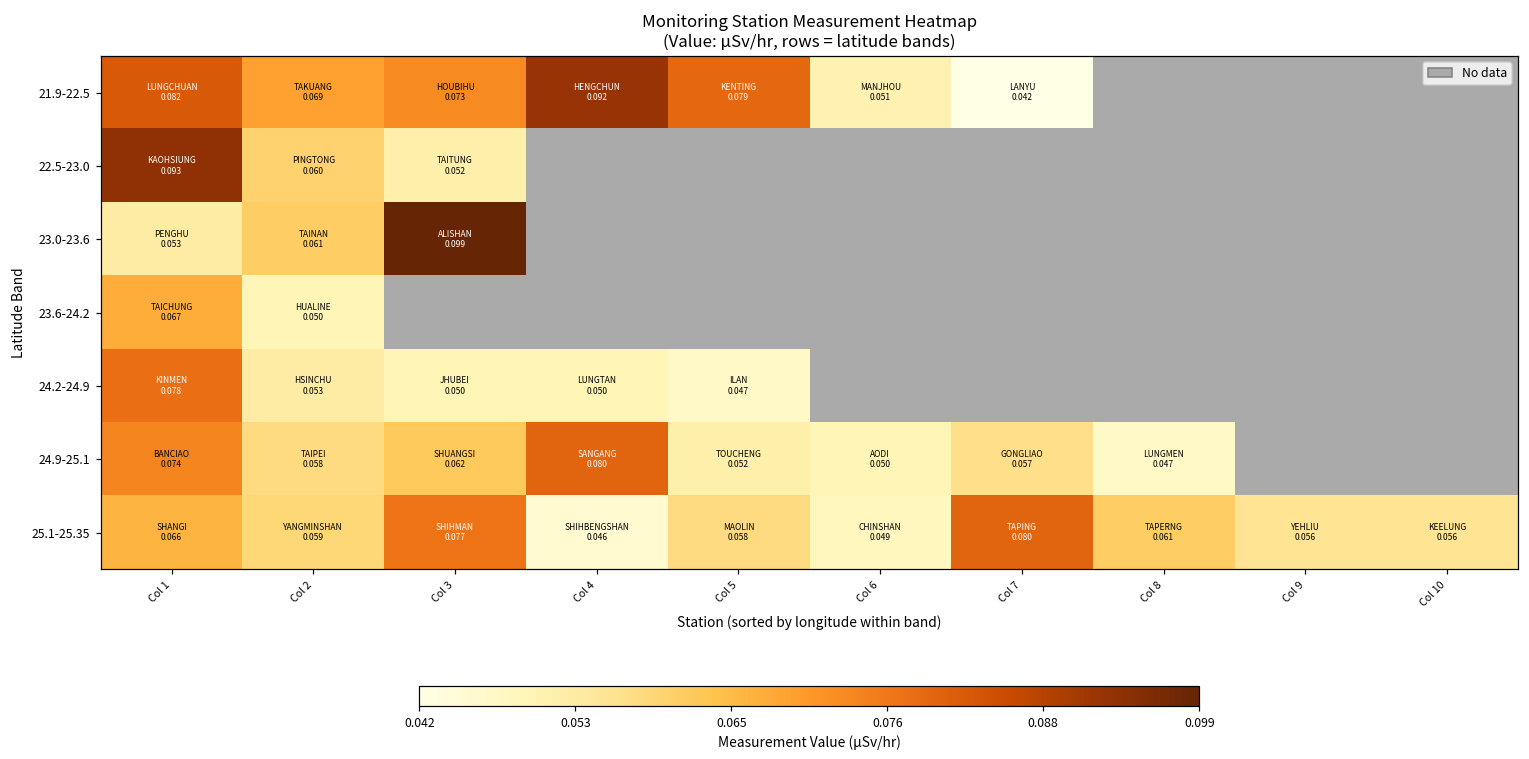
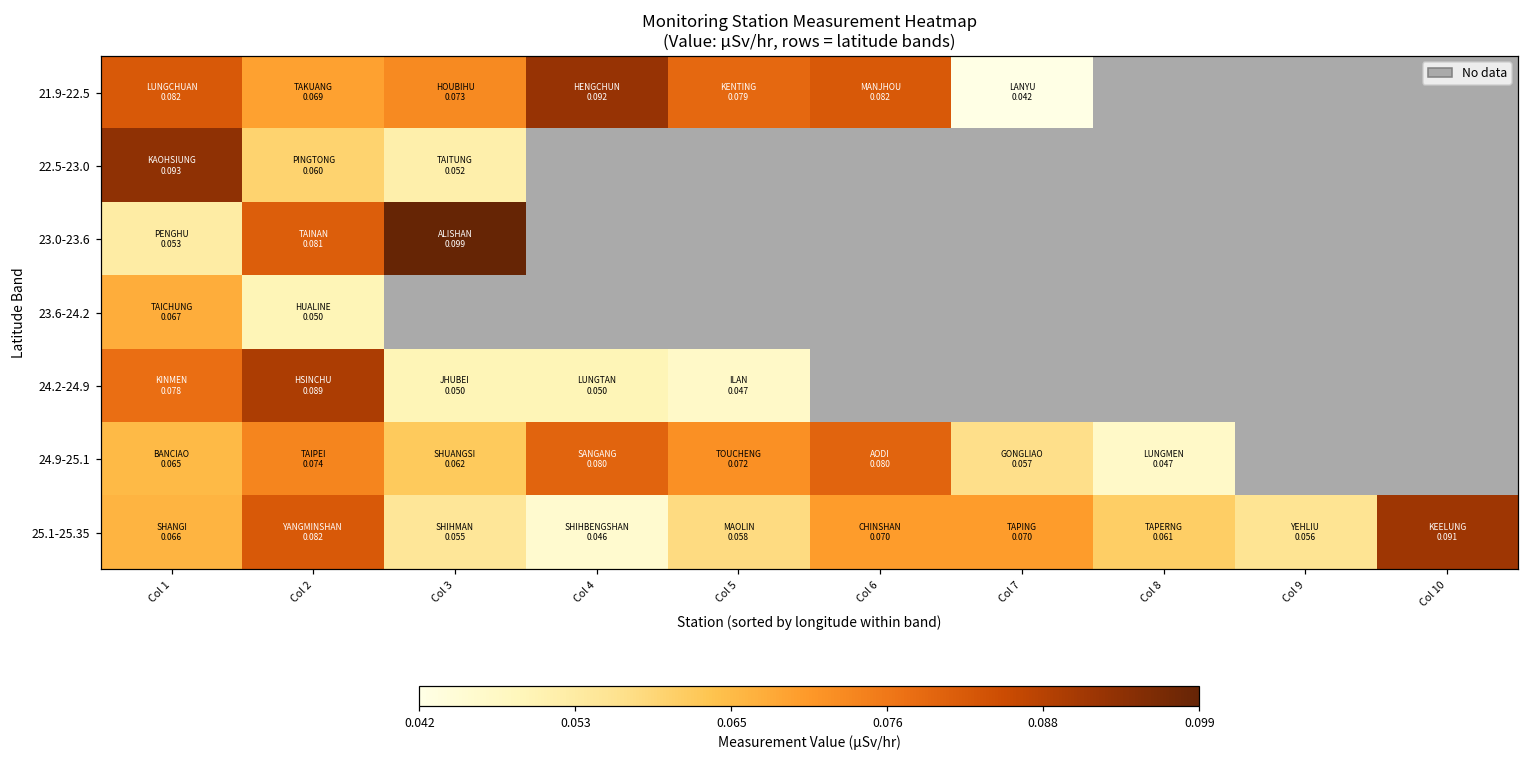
21.9-22.5, Col 6: 0.051 -> 0.082
23.0-23.6, Col 2: 0.061 -> 0.081
24.2-24.9, Col 2: 0.053 -> 0.089
24.9-25.1, Col 1: 0.074 -> 0.065
24.9-25.1, Col 2: 0.058 -> 0.074
24.9-25.1, Col 5: 0.052 -> 0.072
24.9-25.1, Col 6: 0.050 -> 0.080
25.1-25.35, Col 2: 0.059 -> 0.082
25.1-25.35, Col 3: 0.077 -> 0.055
25.1-25.35, Col 6: 0.049 -> 0.070
25.1-25.35, Col 7: 0.080 -> 0.070
25.1-25.35, Col 10: 0.056 -> 0.091
